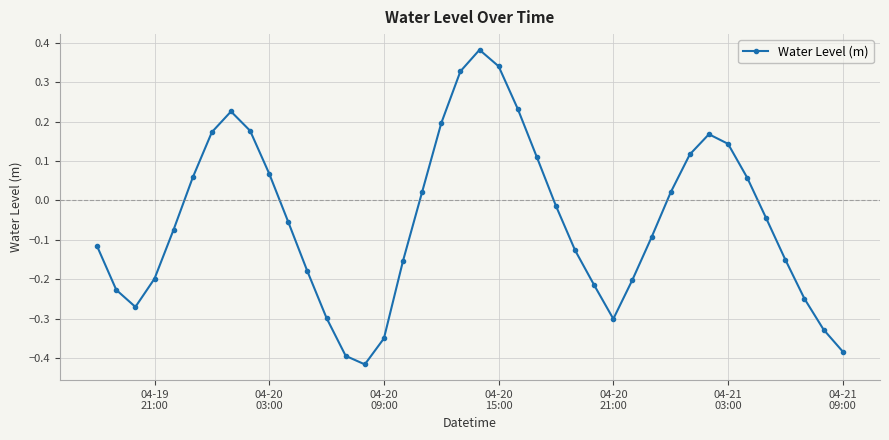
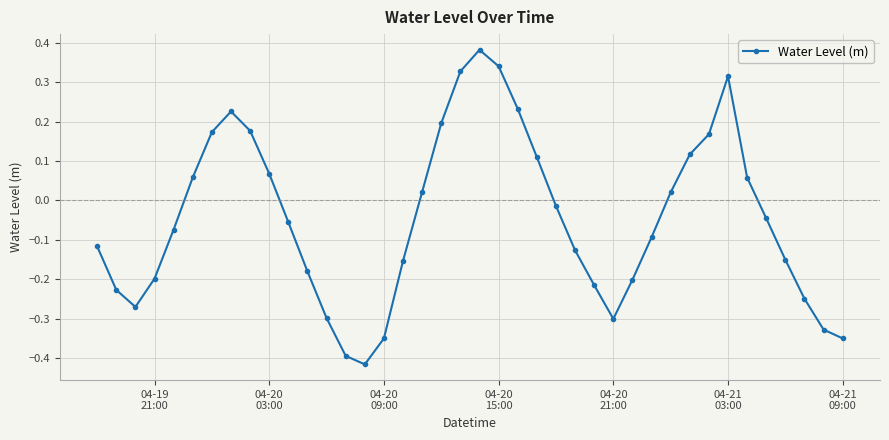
04-21 03:00: 0.14 -> 0.31
04-21 09:00: -0.38 -> -0.35
